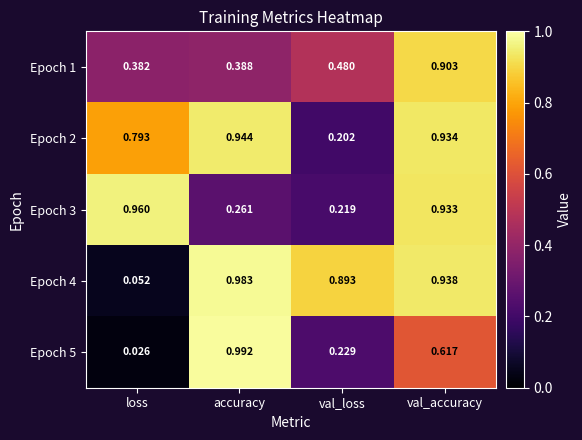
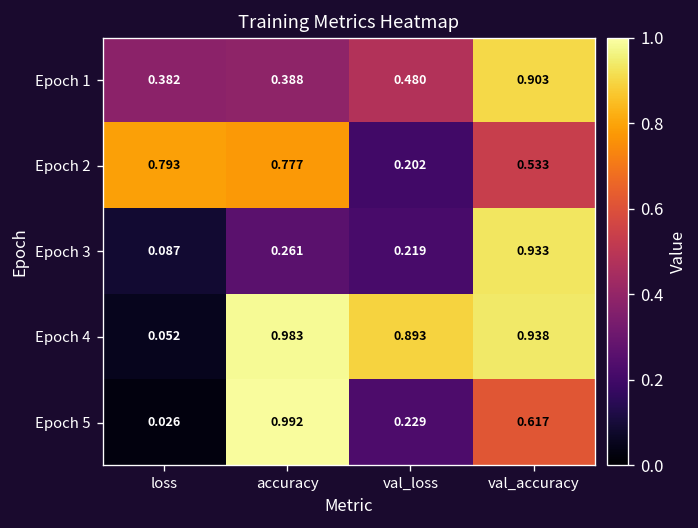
Epoch 2, accuracy: 0.944 -> 0.777
Epoch 2, val_accuracy: 0.934 -> 0.533
Epoch 3, loss: 0.960 -> 0.087
